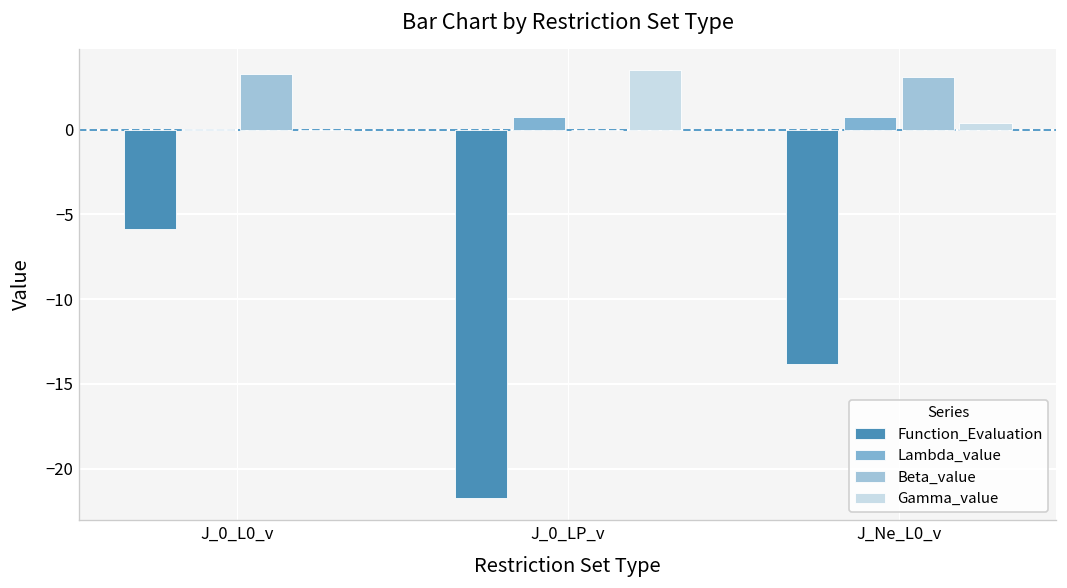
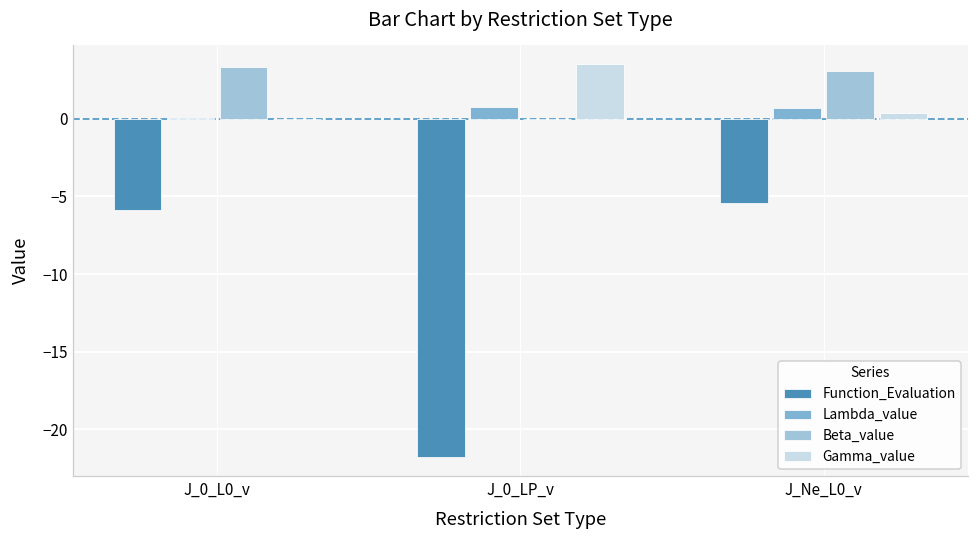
Function_Evaluation, J_Ne_L0_v: -13.8 -> -5.4
